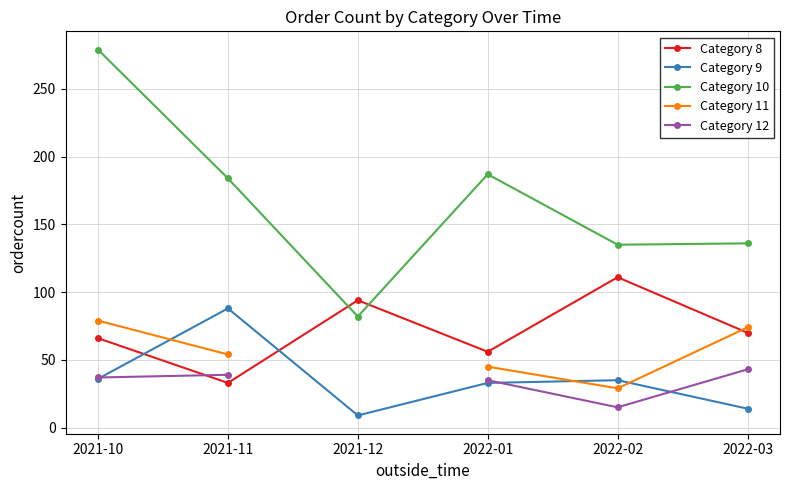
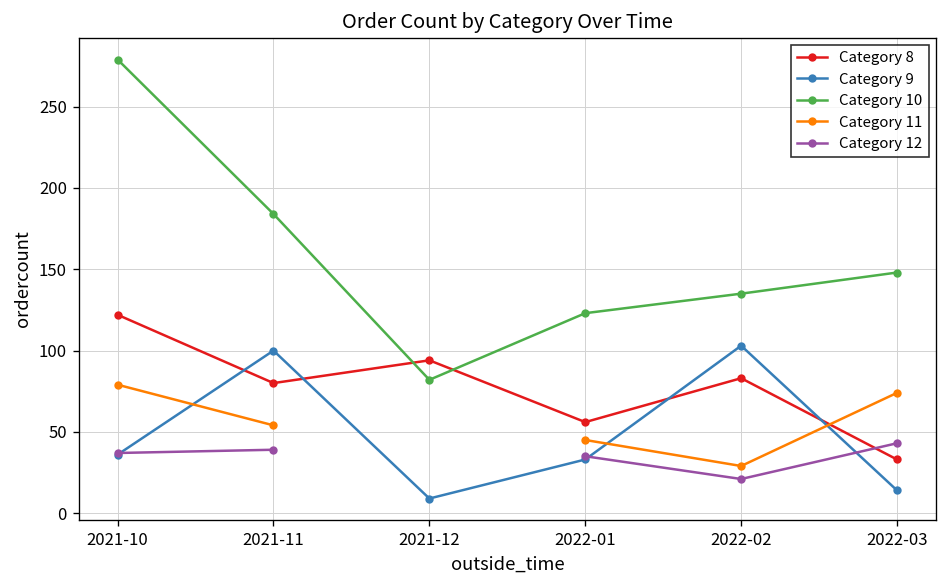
Category 8, 2021-10: 66 -> 122
Category 8, 2021-11: 33 -> 80
Category 9, 2021-11: 88 -> 100
Category 10, 2022-01: 187 -> 123
Category 8, 2022-02: 111 -> 83
Category 9, 2022-02: 35 -> 103
Category 12, 2022-02: 15 -> 21
Category 8, 2022-03: 70 -> 33
Category 10, 2022-03: 136 -> 148
